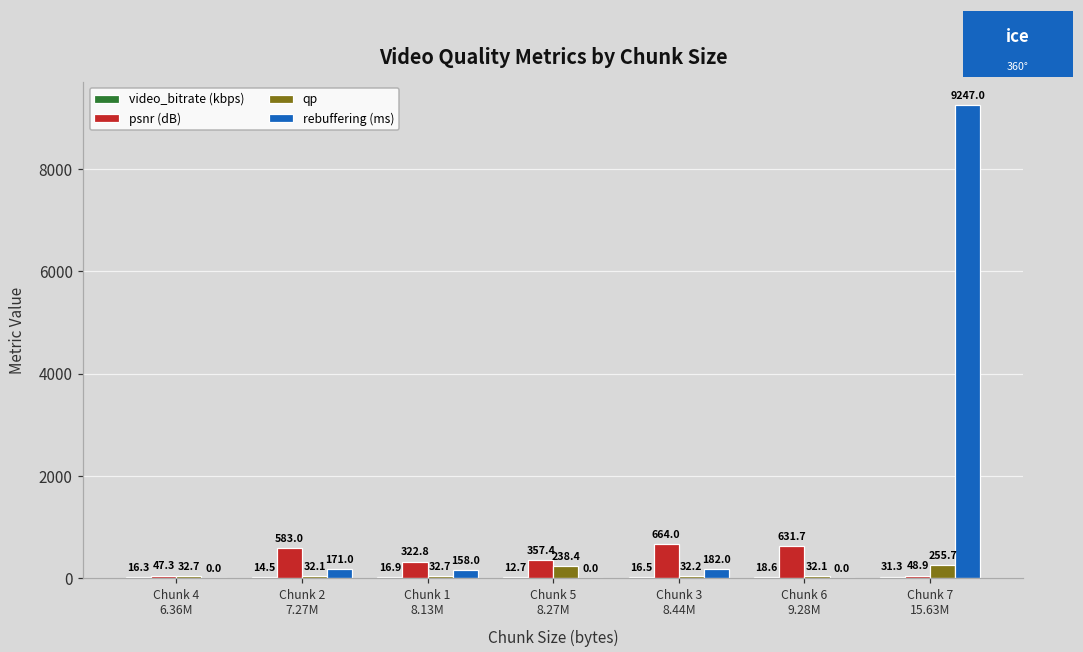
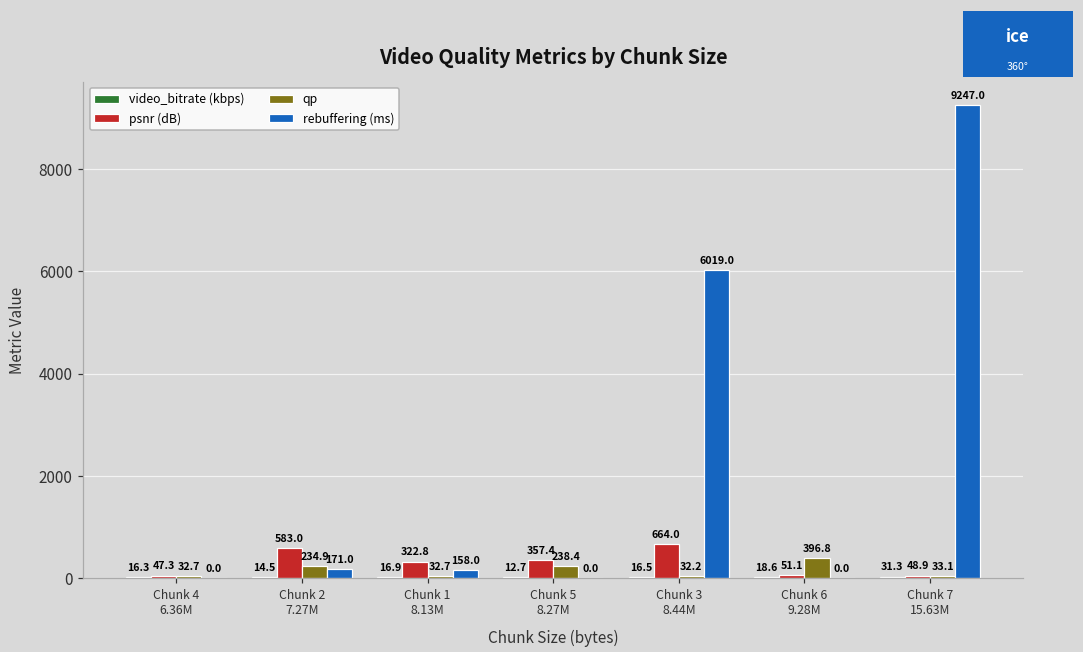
qp, Chunk 2 7.27M: 32.1 -> 234.9
rebuffering (ms), Chunk 3 8.44M: 182.0 -> 6019.0
psnr (dB), Chunk 6 9.28M: 631.7 -> 51.1
qp, Chunk 6 9.28M: 32.1 -> 396.8
qp, Chunk 7 15.63M: 255.7 -> 33.1
